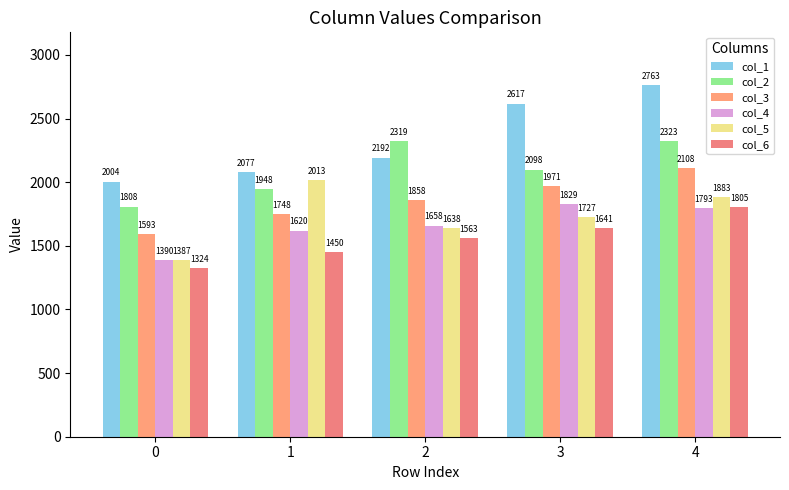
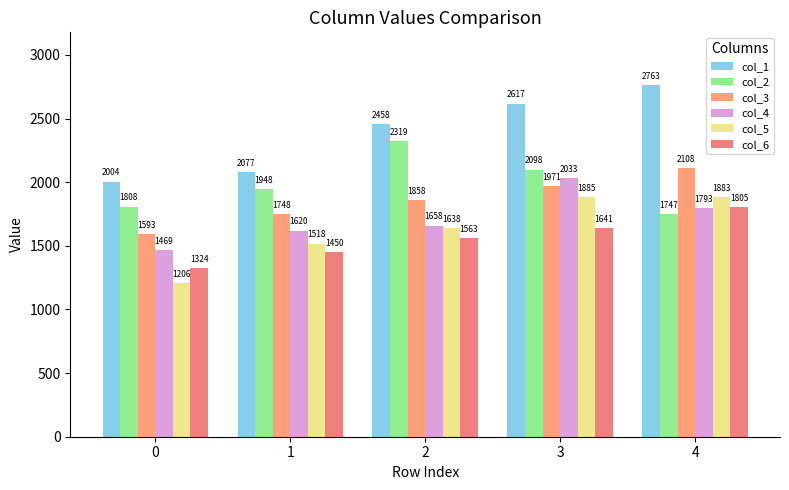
col_4, 0: 1390 -> 1469
col_5, 0: 1387 -> 1206
col_5, 1: 2013 -> 1518
col_1, 2: 2192 -> 2458
col_4, 3: 1829 -> 2033
col_5, 3: 1727 -> 1885
col_2, 4: 2323 -> 1747
